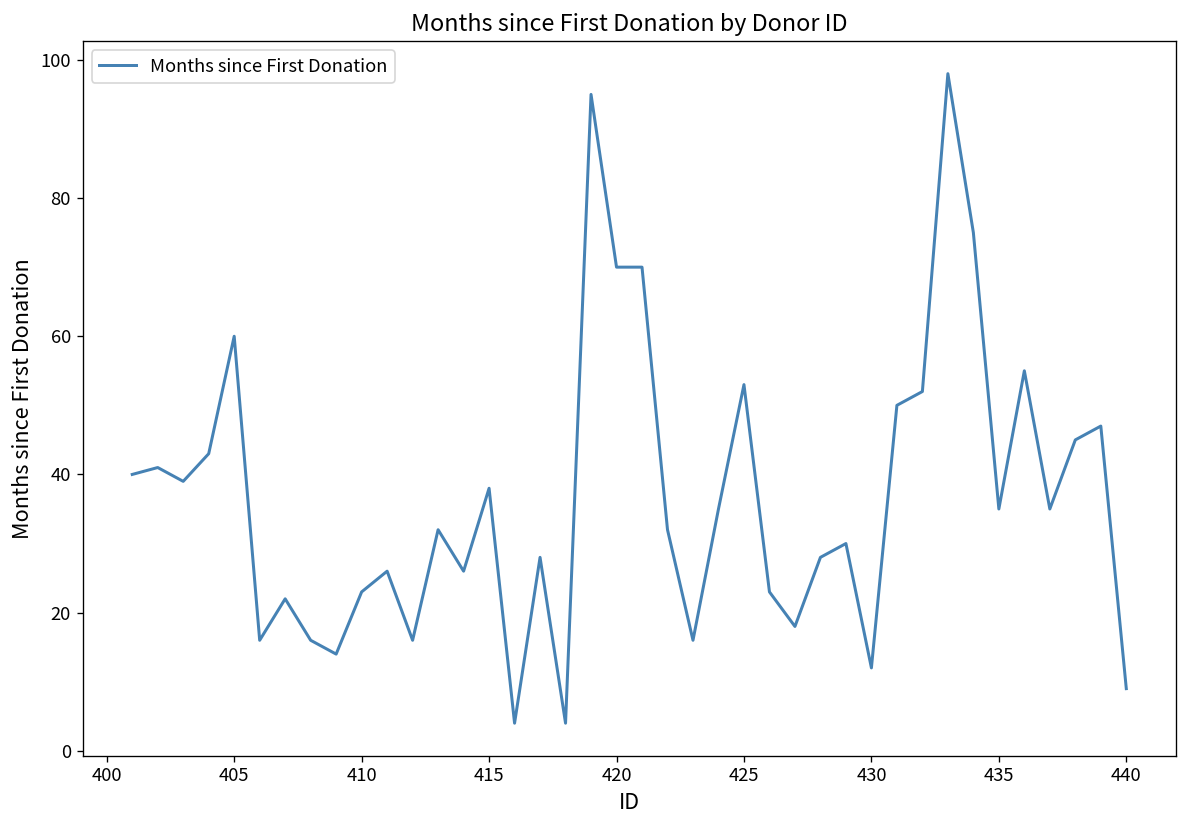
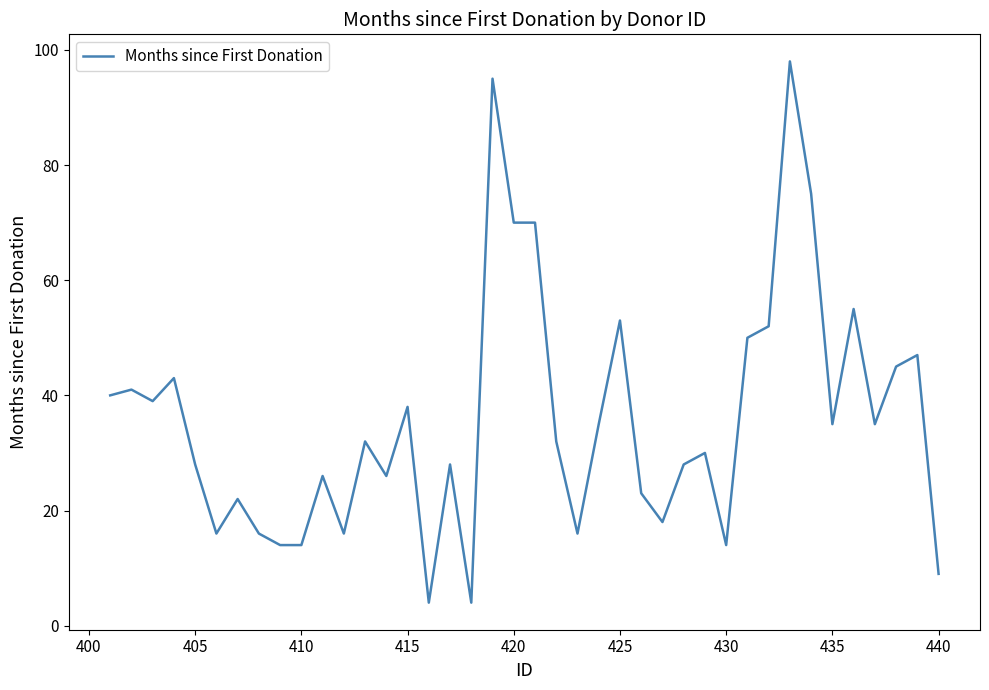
405: 60 -> 28
410: 23 -> 14
430: 12 -> 14
